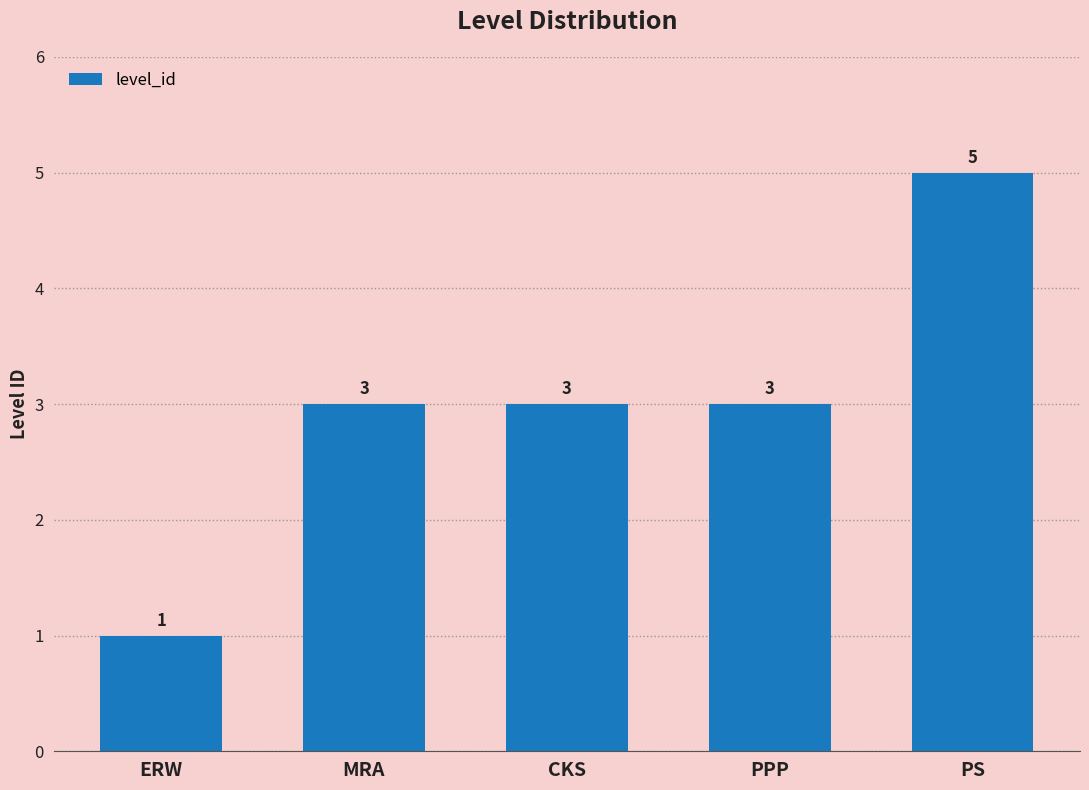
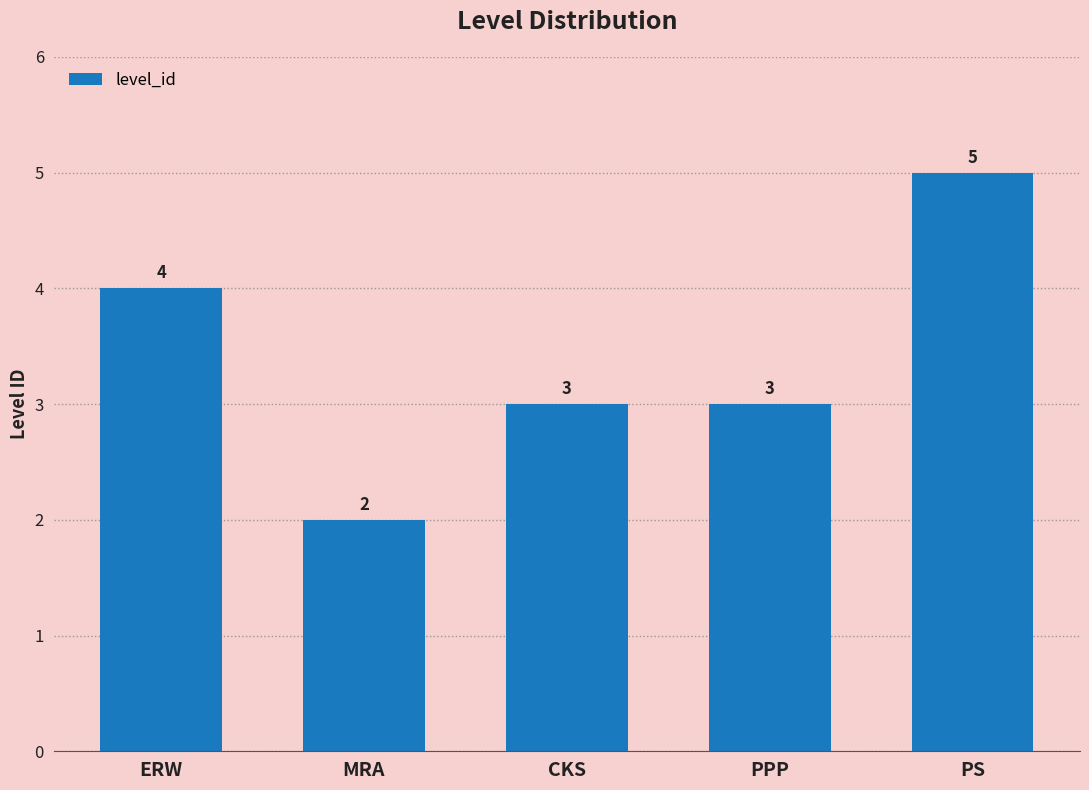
ERW: 1 -> 4
MRA: 3 -> 2
